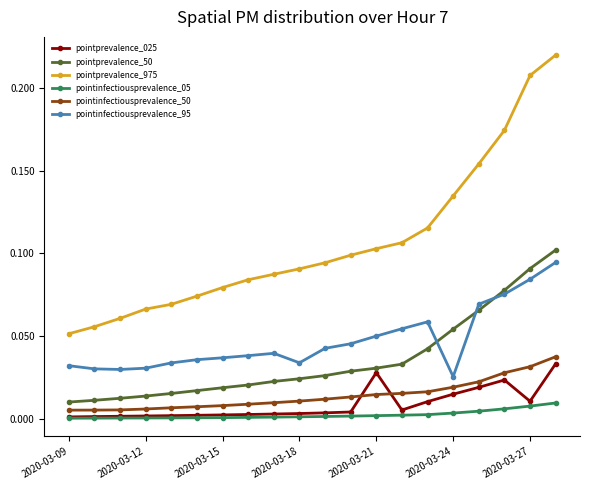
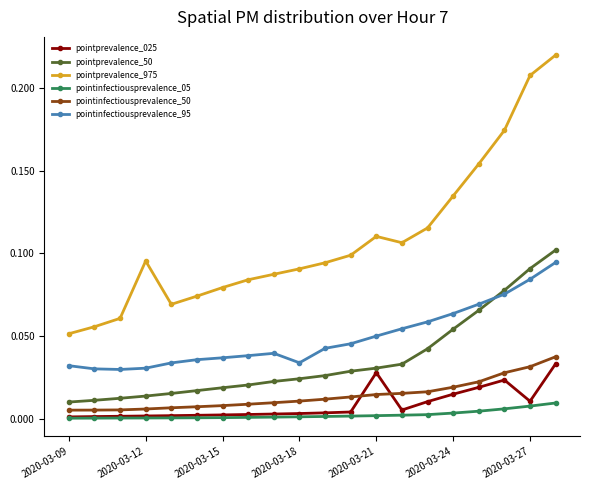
pointprevalence_975, 2020-03-12: 0.066 -> 0.095
pointprevalence_975, 2020-03-21: 0.103 -> 0.110
pointinfectiousprevalence_95, 2020-03-24: 0.026 -> 0.064
